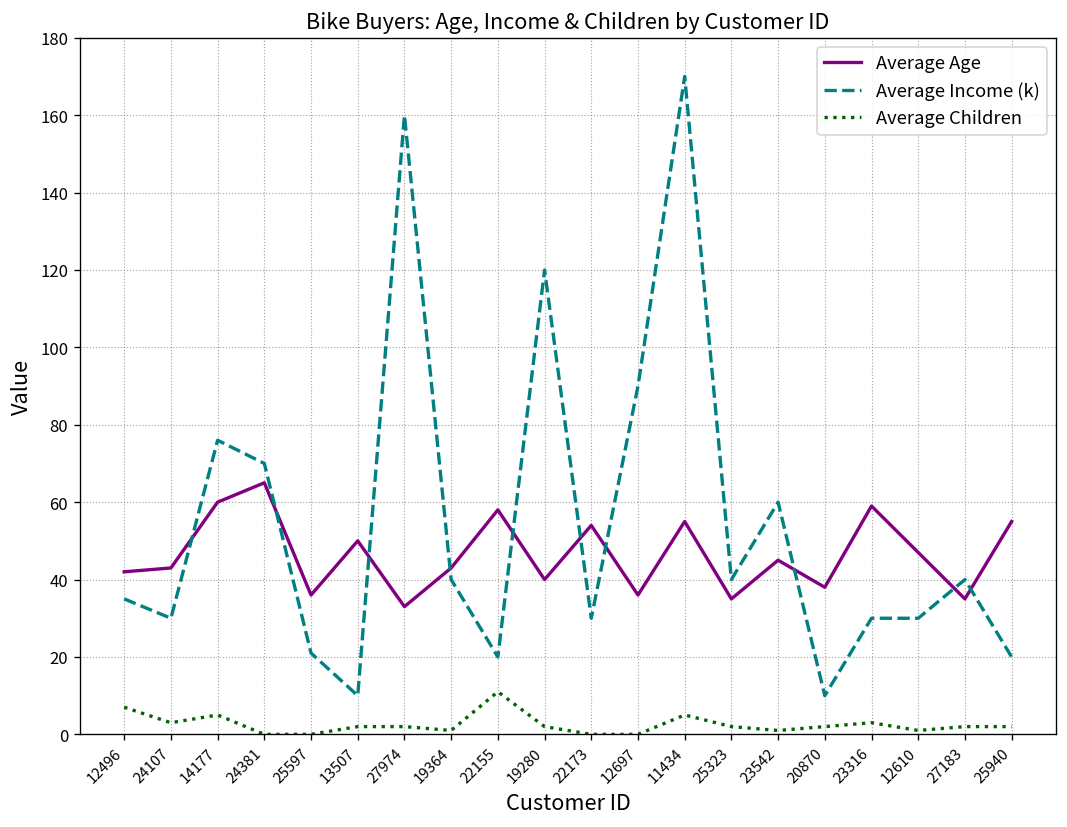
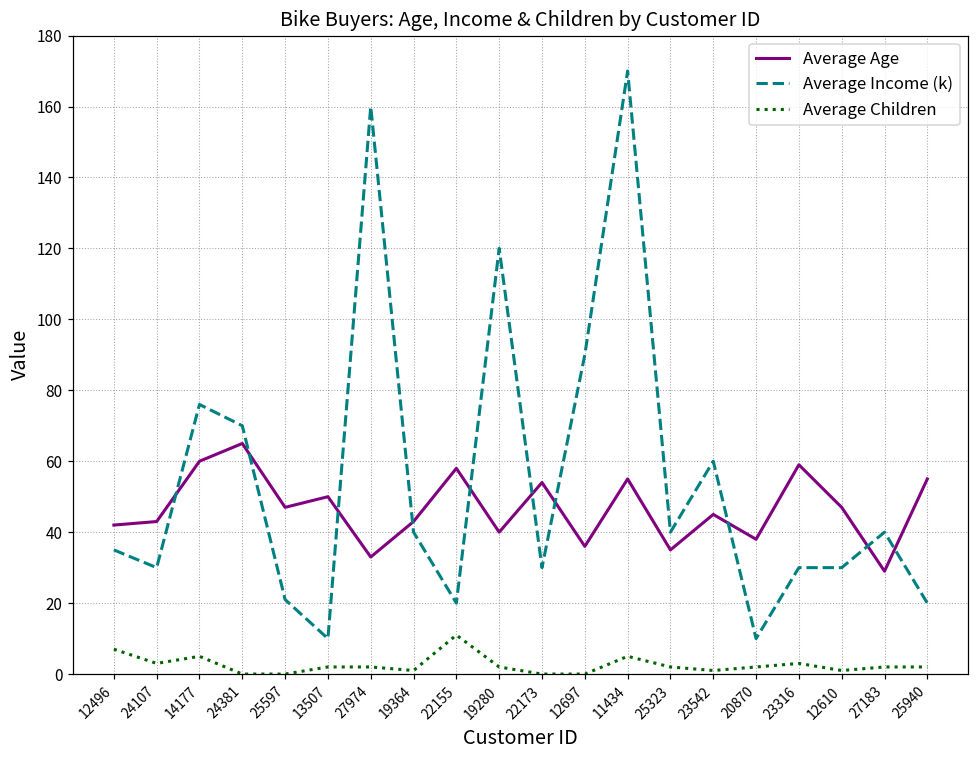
Average Age, 25597: 36 -> 47
Average Age, 27183: 35 -> 29
